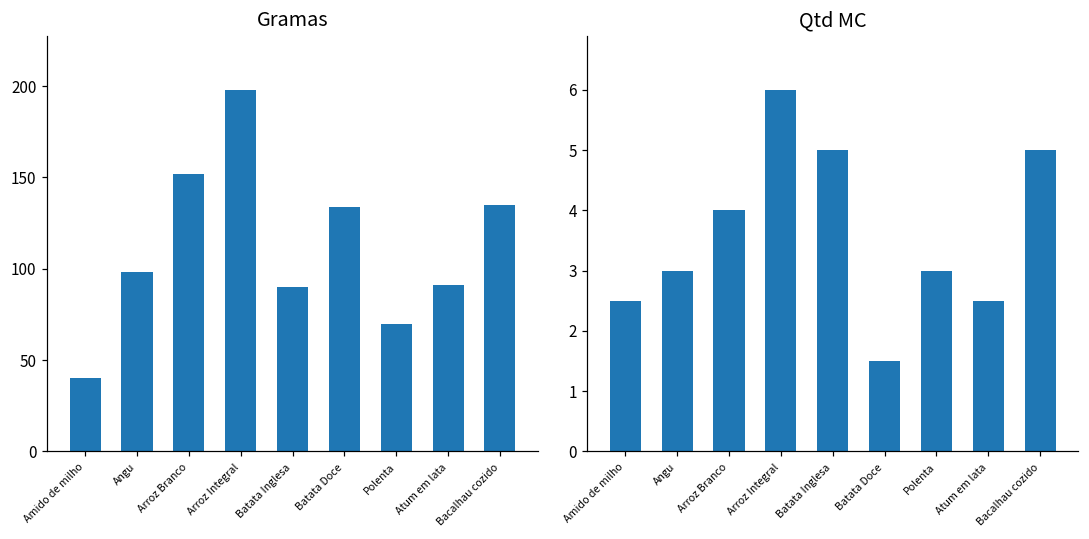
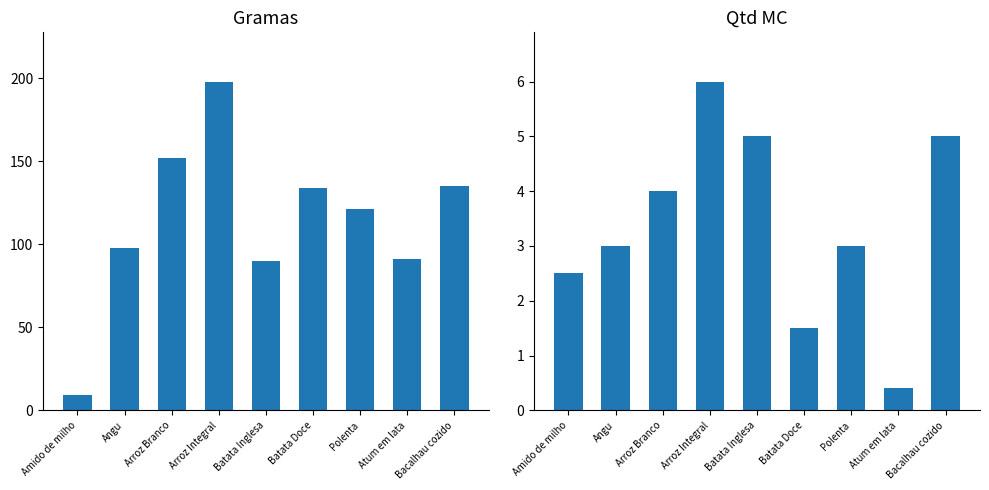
Gramas, Amido de milho: 40 -> 9
Gramas, Polenta: 70 -> 121
Qtd MC, Atum em lata: 2.5 -> 0.4
